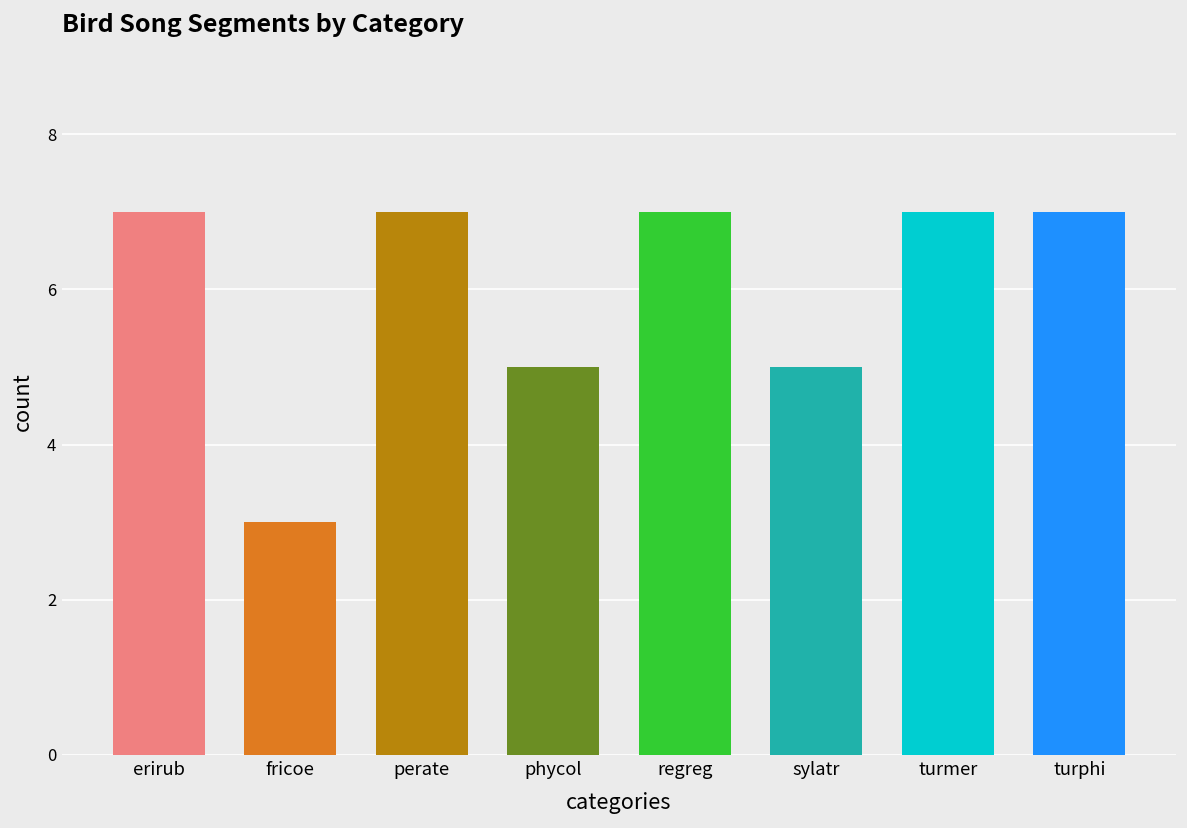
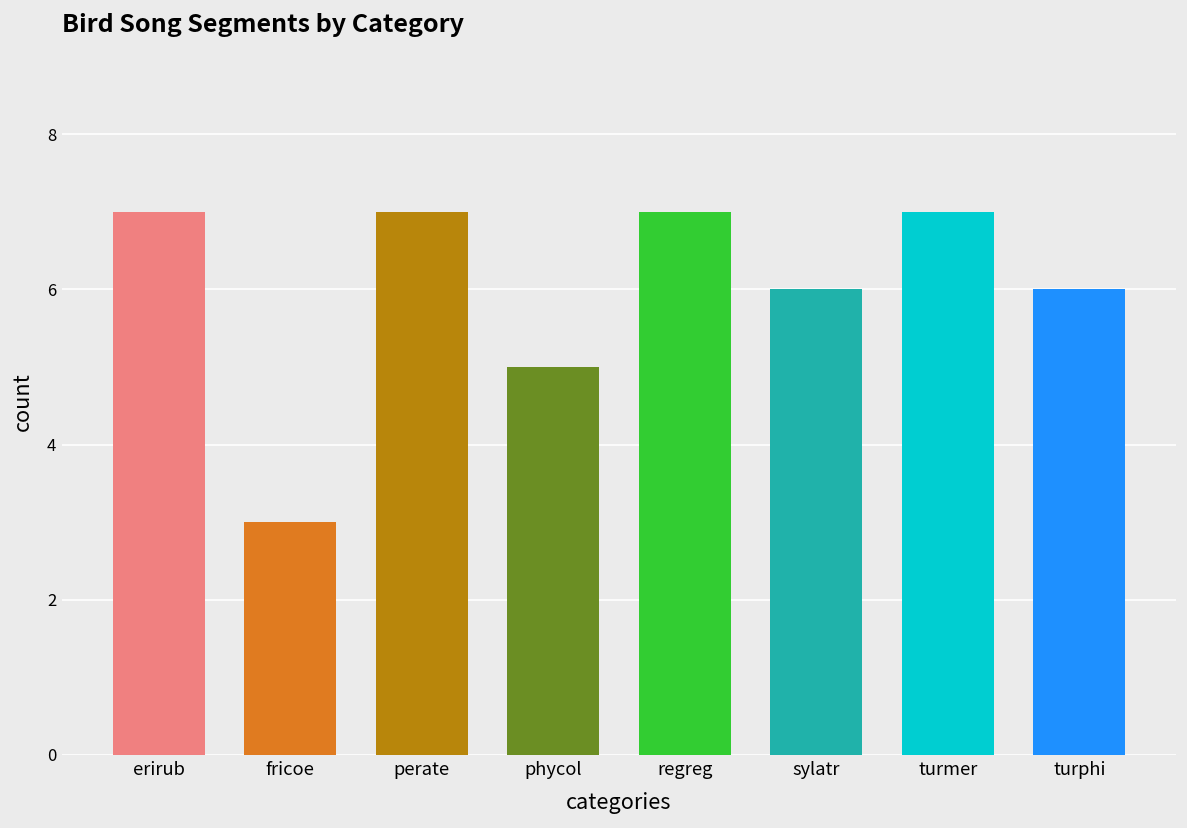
sylatr: 5 -> 6
turphi: 7 -> 6
